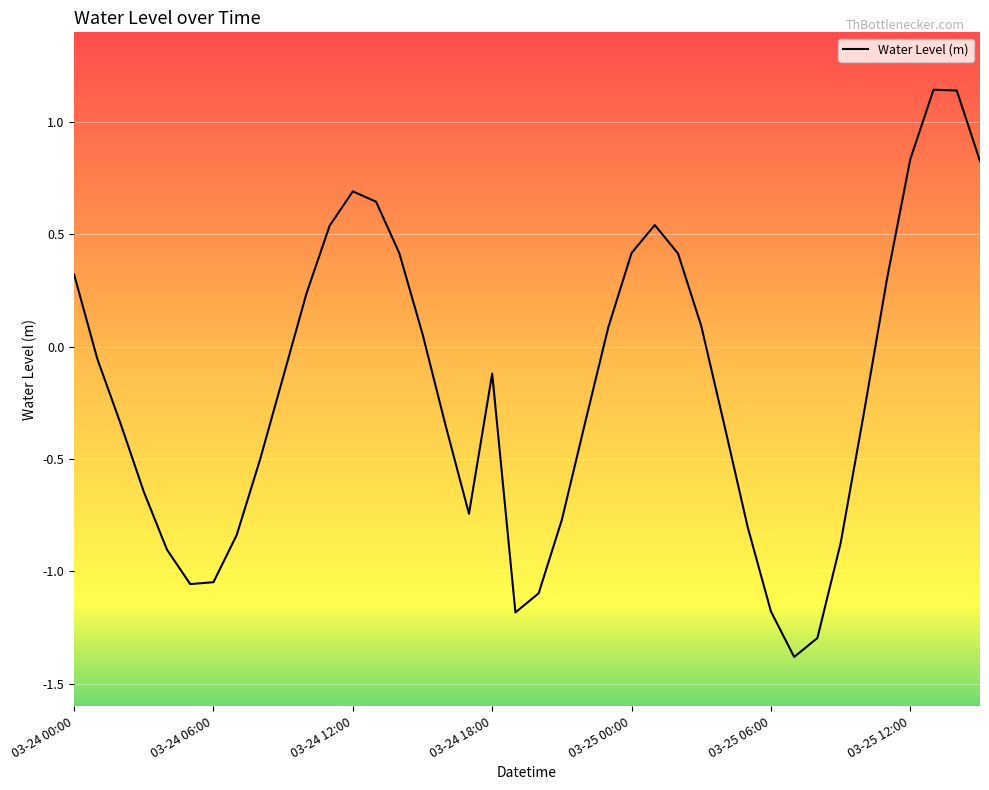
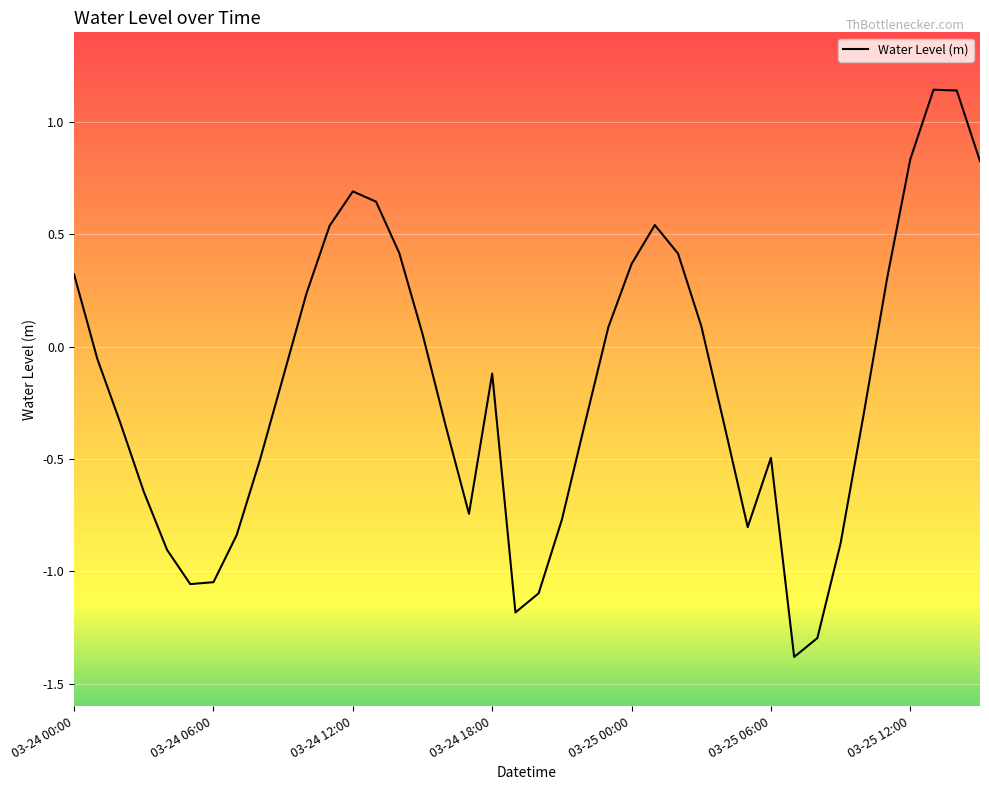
03-25 00:00: 0.42 -> 0.37
03-25 06:00: -1.18 -> -0.49
